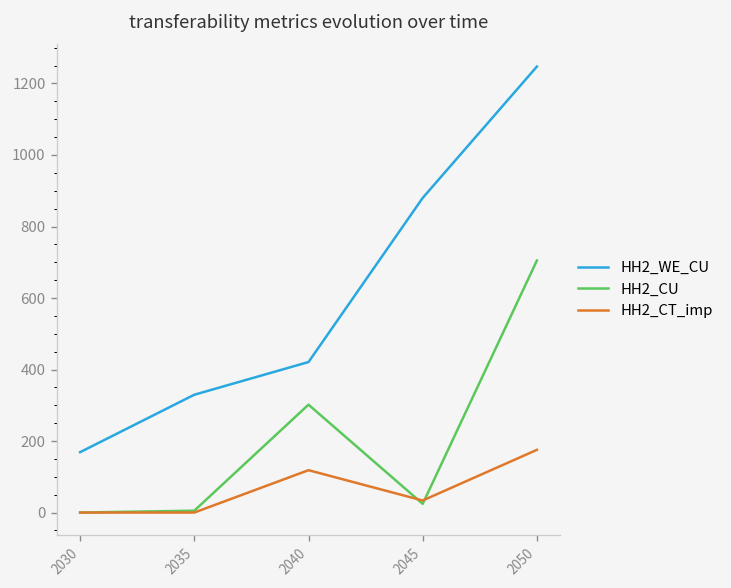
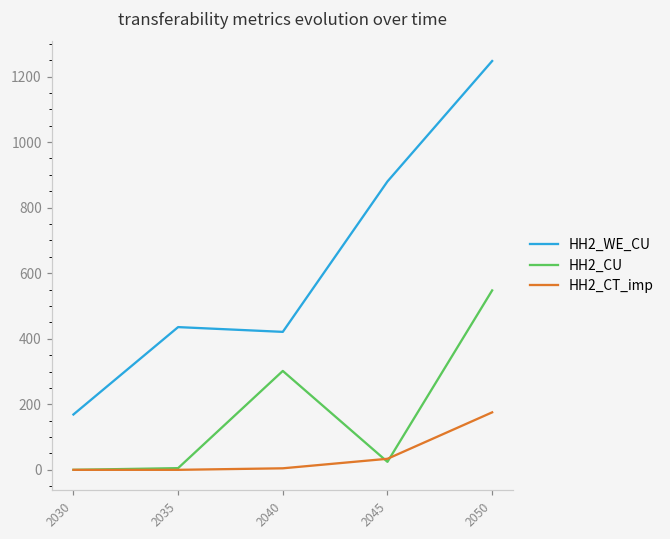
HH2_WE_CU, 2035: 330 -> 440
HH2_CT_imp, 2040: 120 -> 0
HH2_CU, 2050: 700 -> 550
